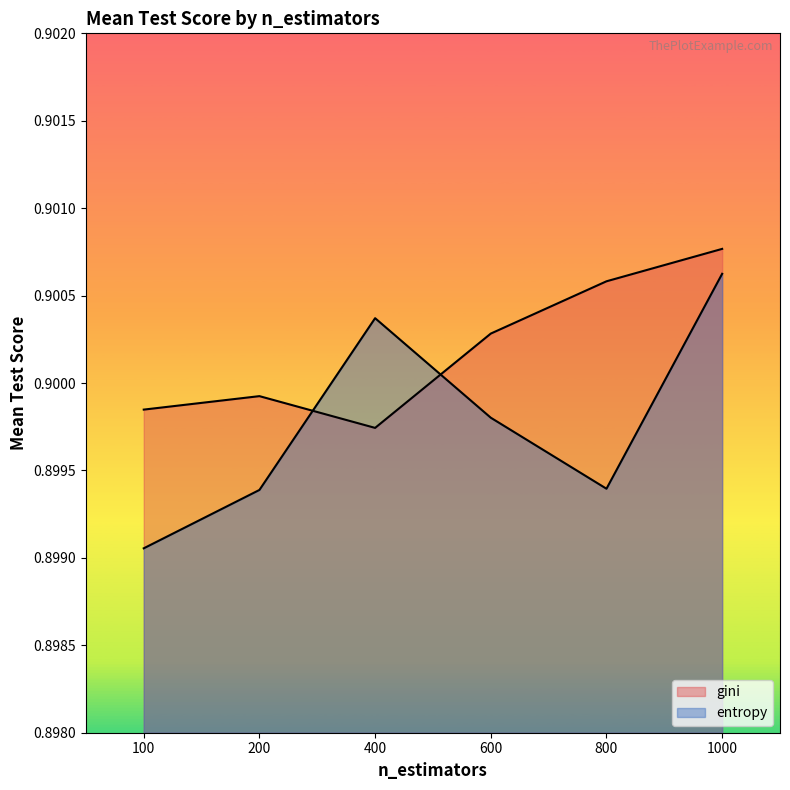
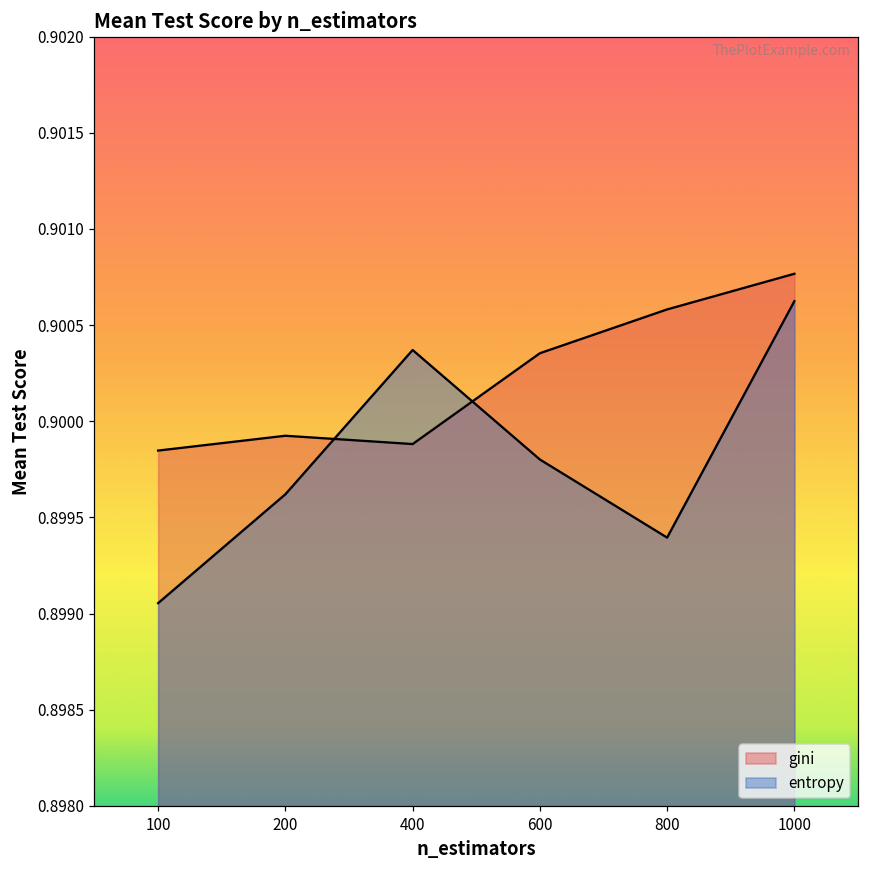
entropy, 200: 0.89939 -> 0.89962
gini, 400: 0.89974 -> 0.89988
gini, 600: 0.90028 -> 0.90035
